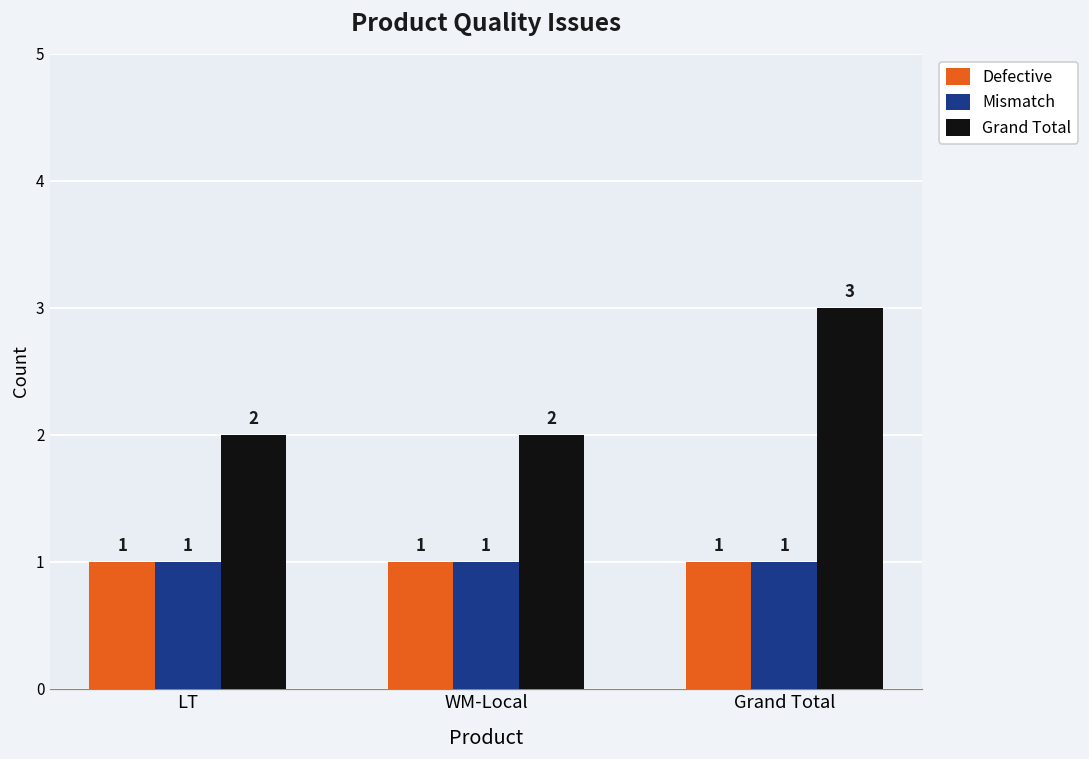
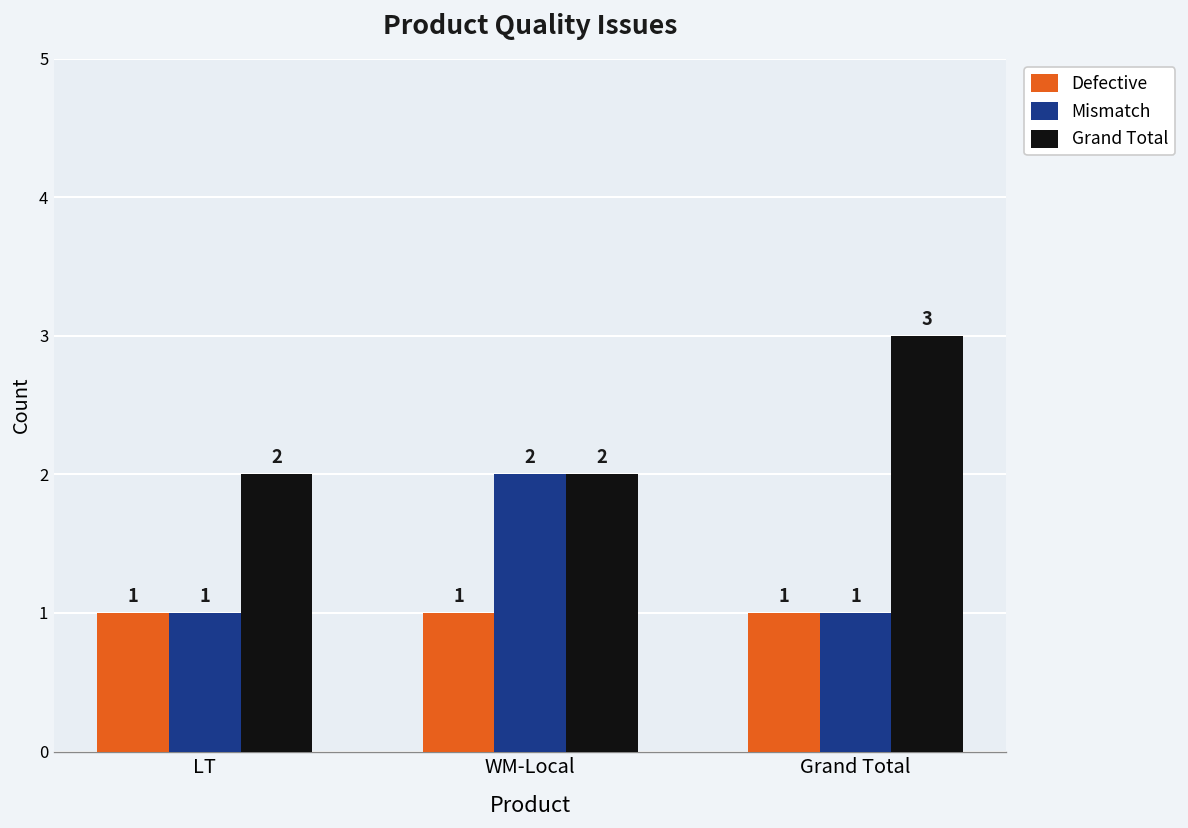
Mismatch, WM-Local: 1 -> 2
